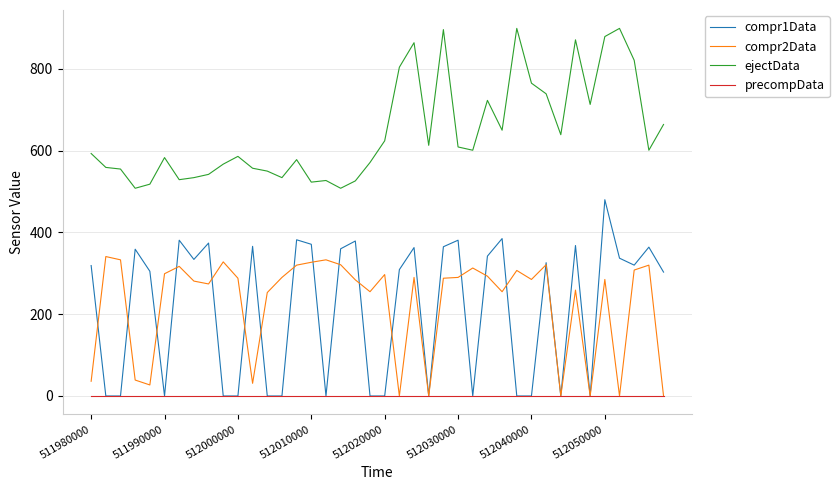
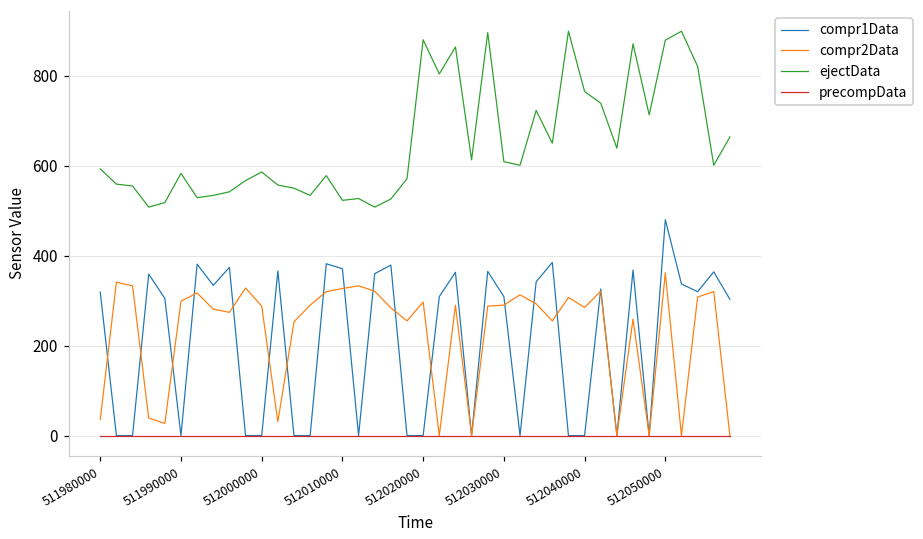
ejectData, 512020000: 620 -> 880
compr1Data, 512030000: 380 -> 310
compr2Data, 512050000: 290 -> 360
